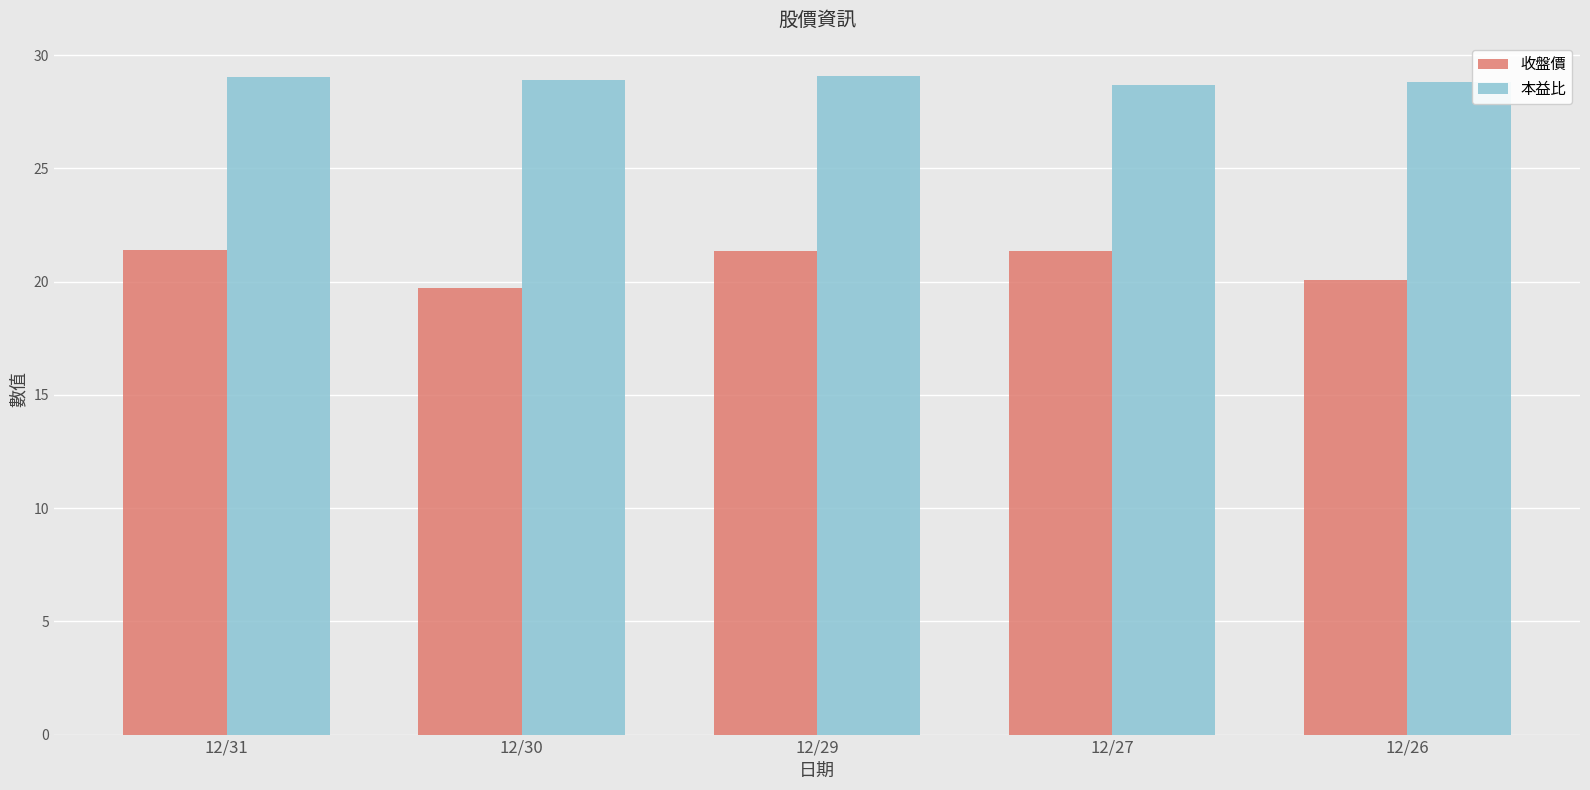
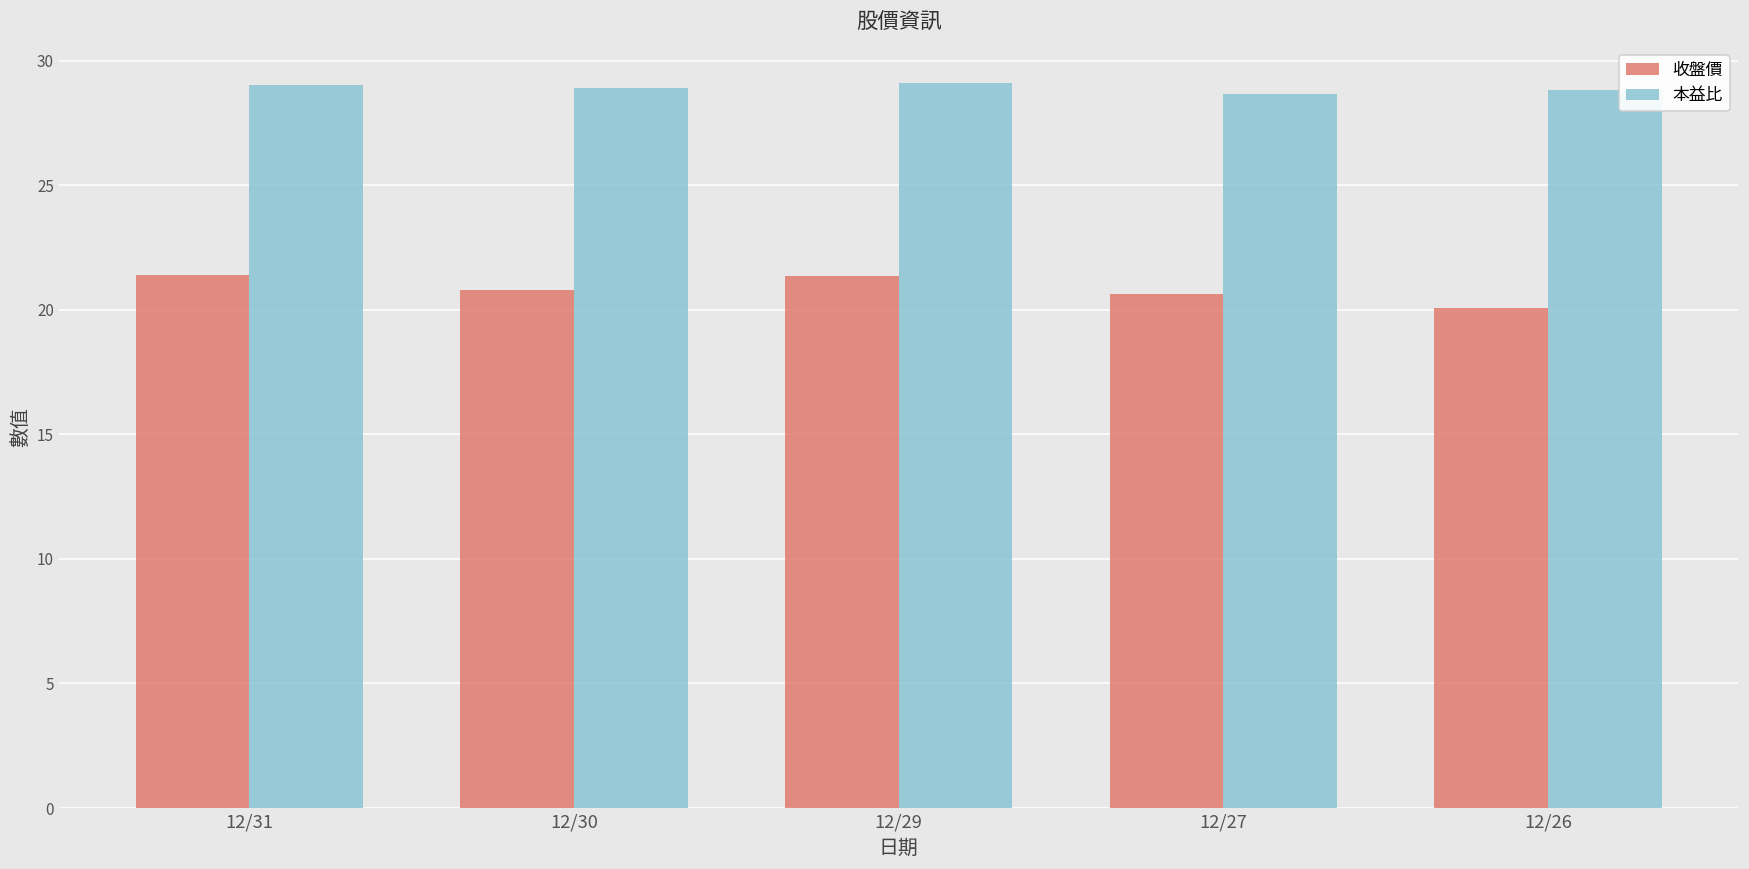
收盤價, 12/30: 19.7 -> 20.8
收盤價, 12/27: 21.3 -> 20.7
